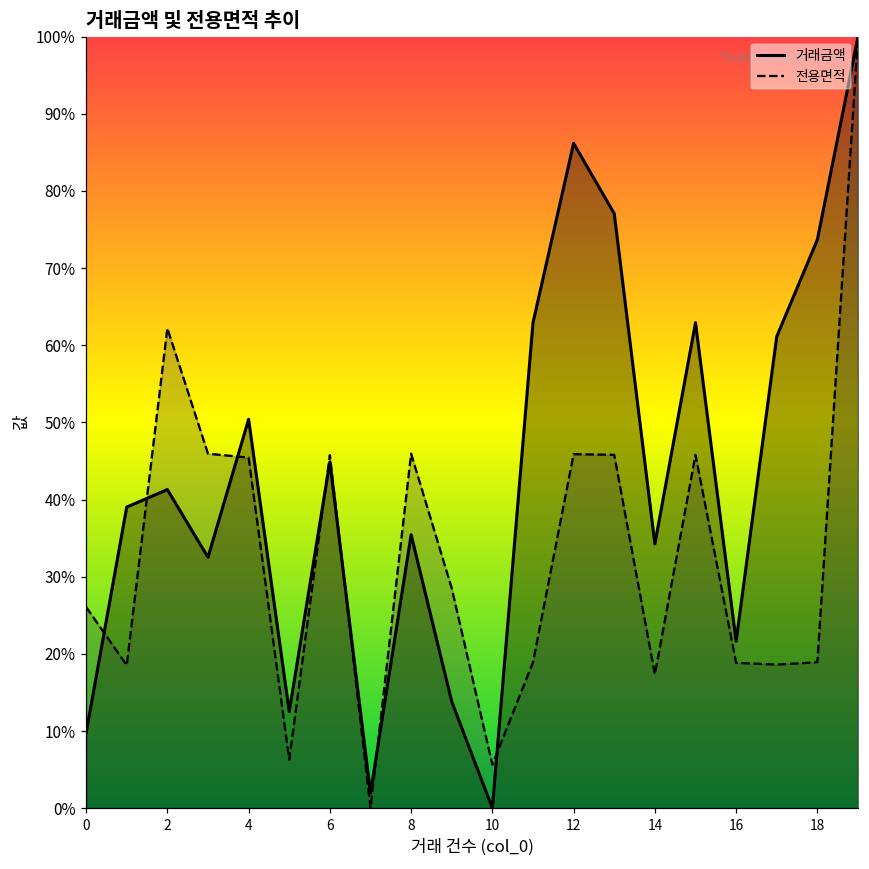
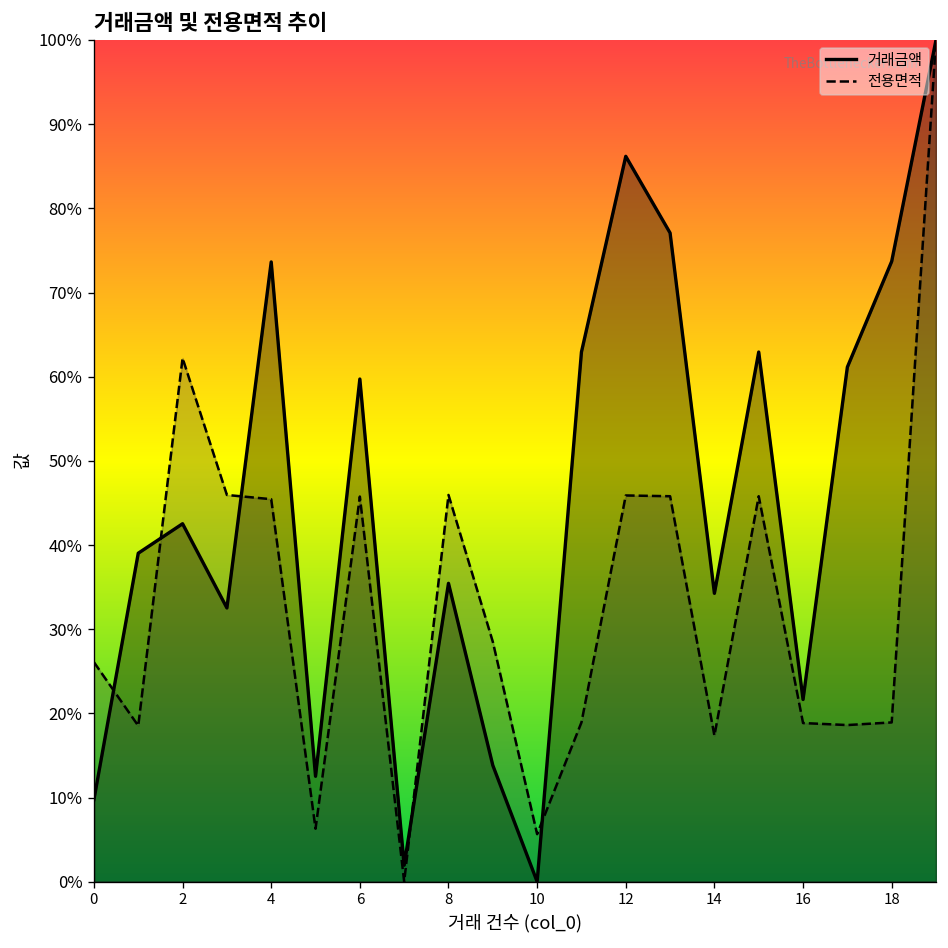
거래금액, 2: 41% -> 43%
거래금액, 4: 50% -> 74%
거래금액, 6: 45% -> 60%
